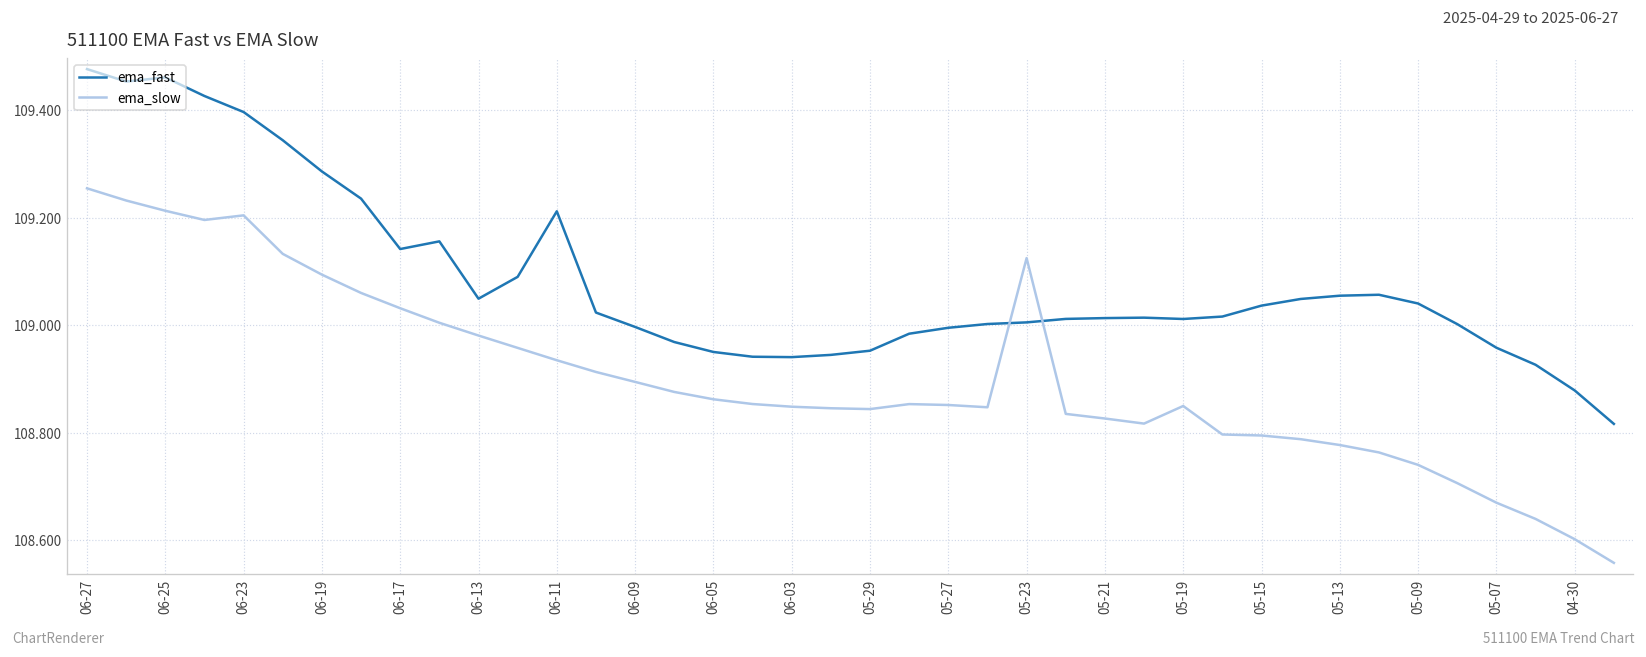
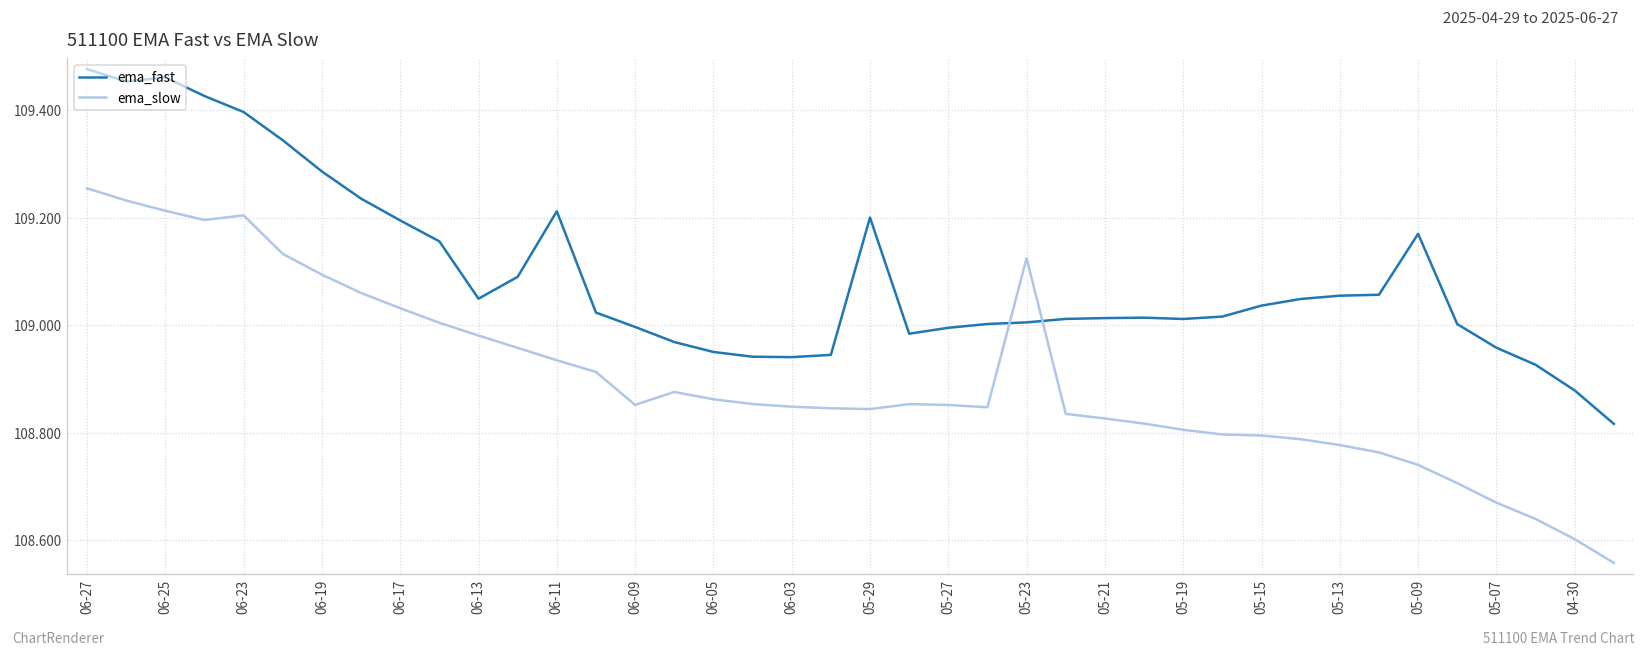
ema_fast, 06-17: 109.14 -> 109.19
ema_slow, 06-09: 108.89 -> 108.85
ema_fast, 05-29: 108.95 -> 109.20
ema_slow, 05-19: 108.85 -> 108.81
ema_fast, 05-09: 109.04 -> 109.17
